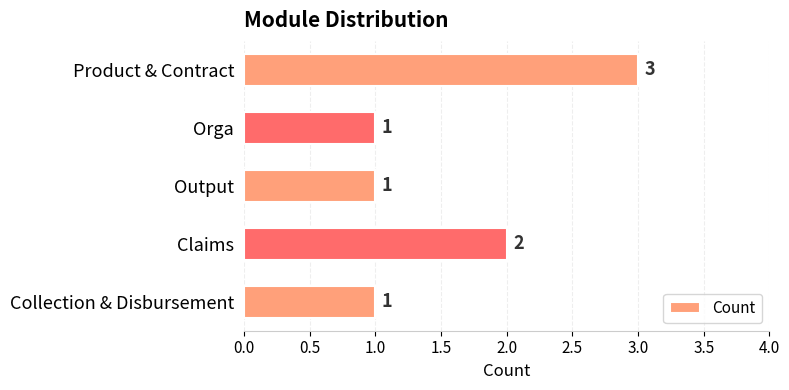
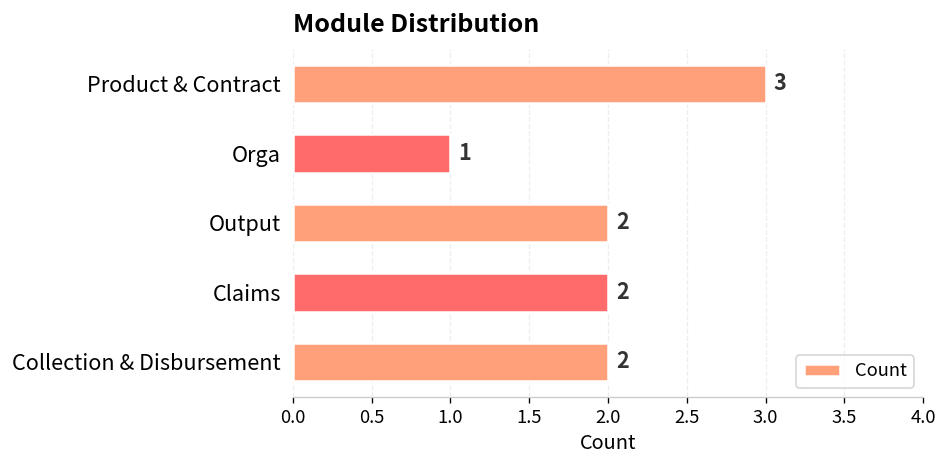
Output: 1 -> 2
Collection & Disbursement: 1 -> 2
